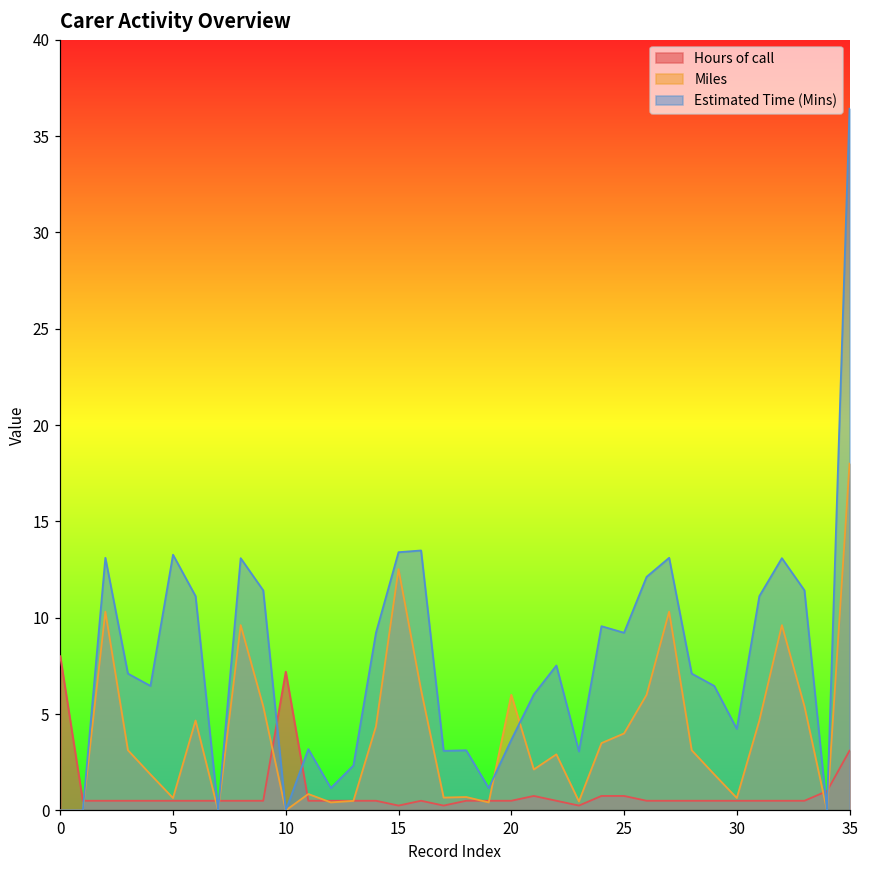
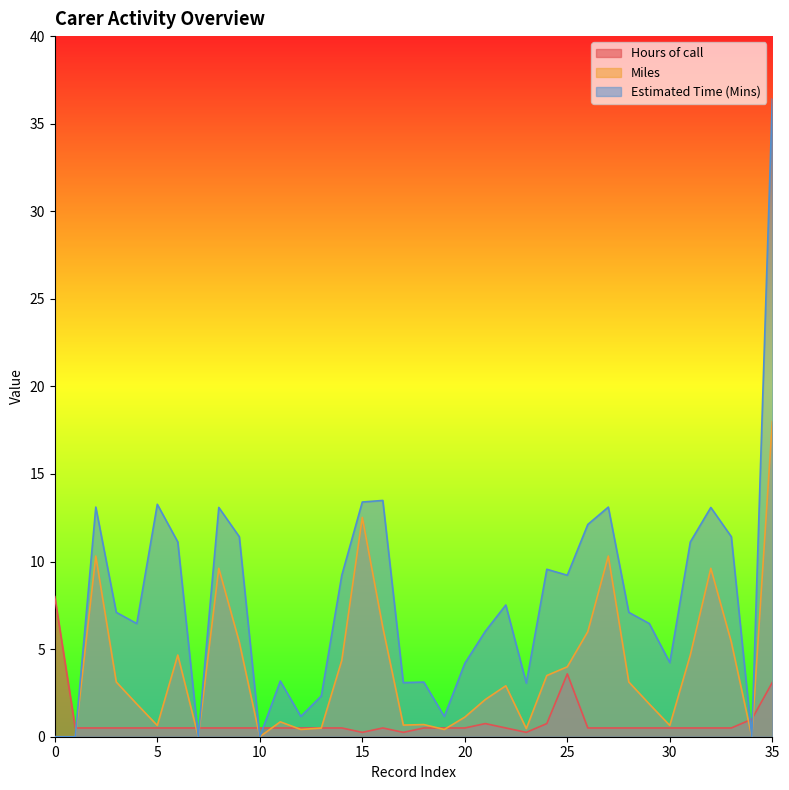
Hours of call, 10: 7.2 -> 0.5
Miles, 20: 6.0 -> 1.1
Estimated Time (Mins), 20: 3.7 -> 4.2
Hours of call, 25: 0.8 -> 3.6
